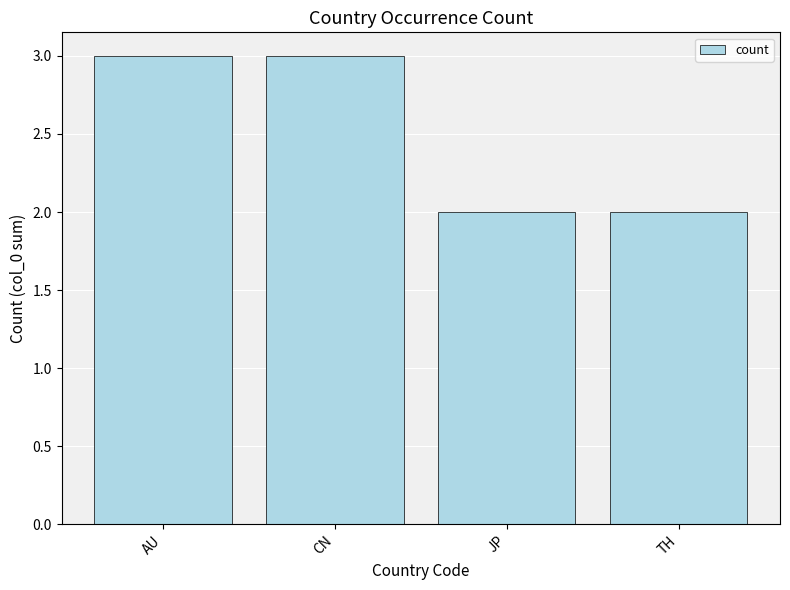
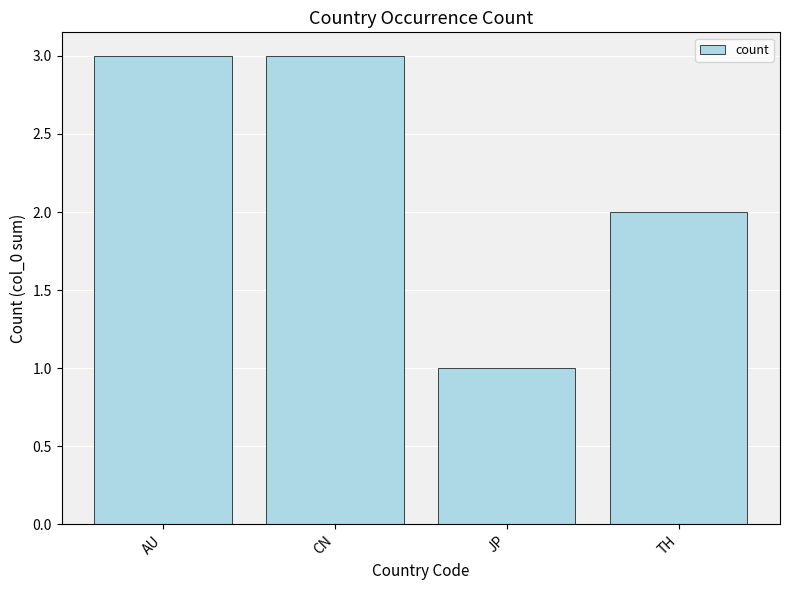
JP: 2 -> 1
